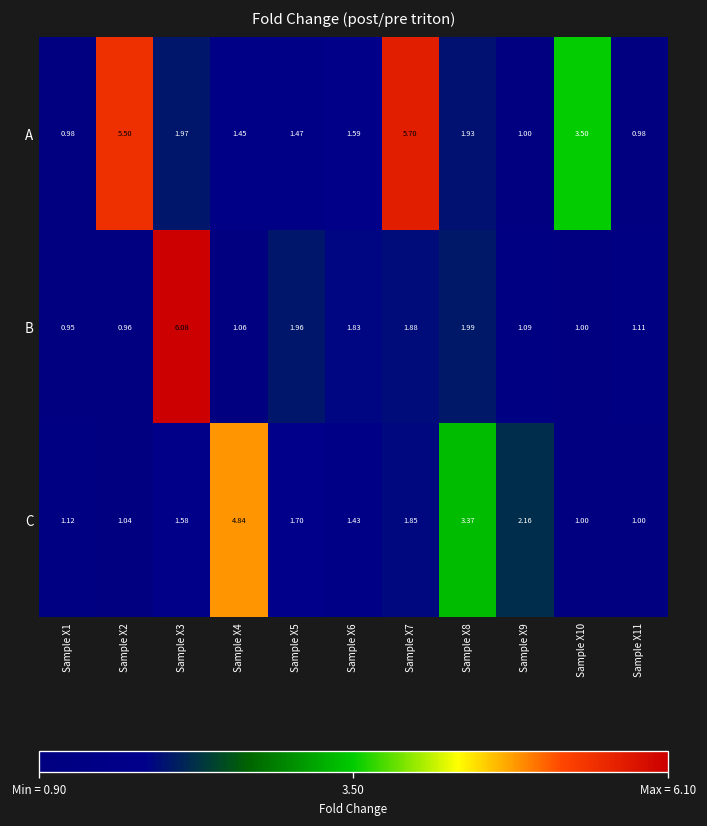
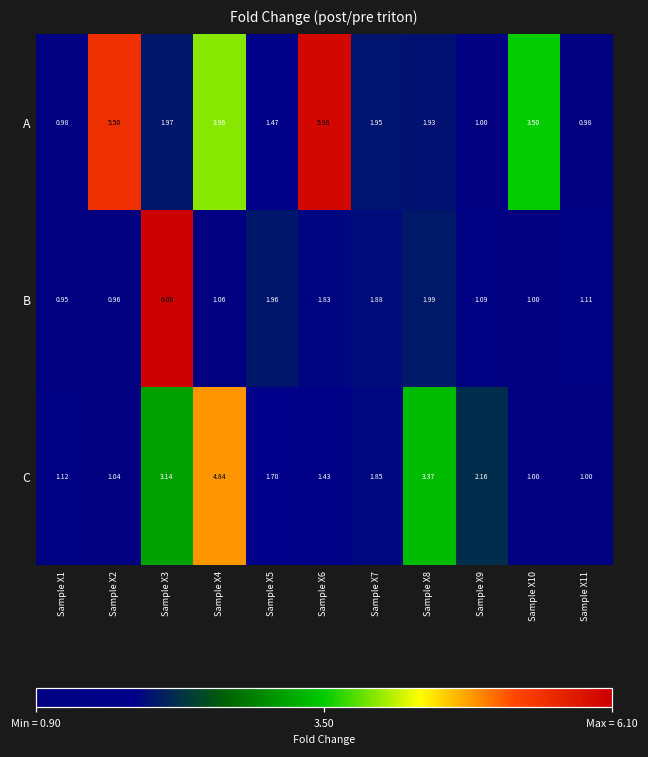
A, Sample X4: 1.45 -> 3.96
A, Sample X6: 1.59 -> 5.98
A, Sample X7: 5.70 -> 1.95
C, Sample X3: 1.58 -> 3.14
